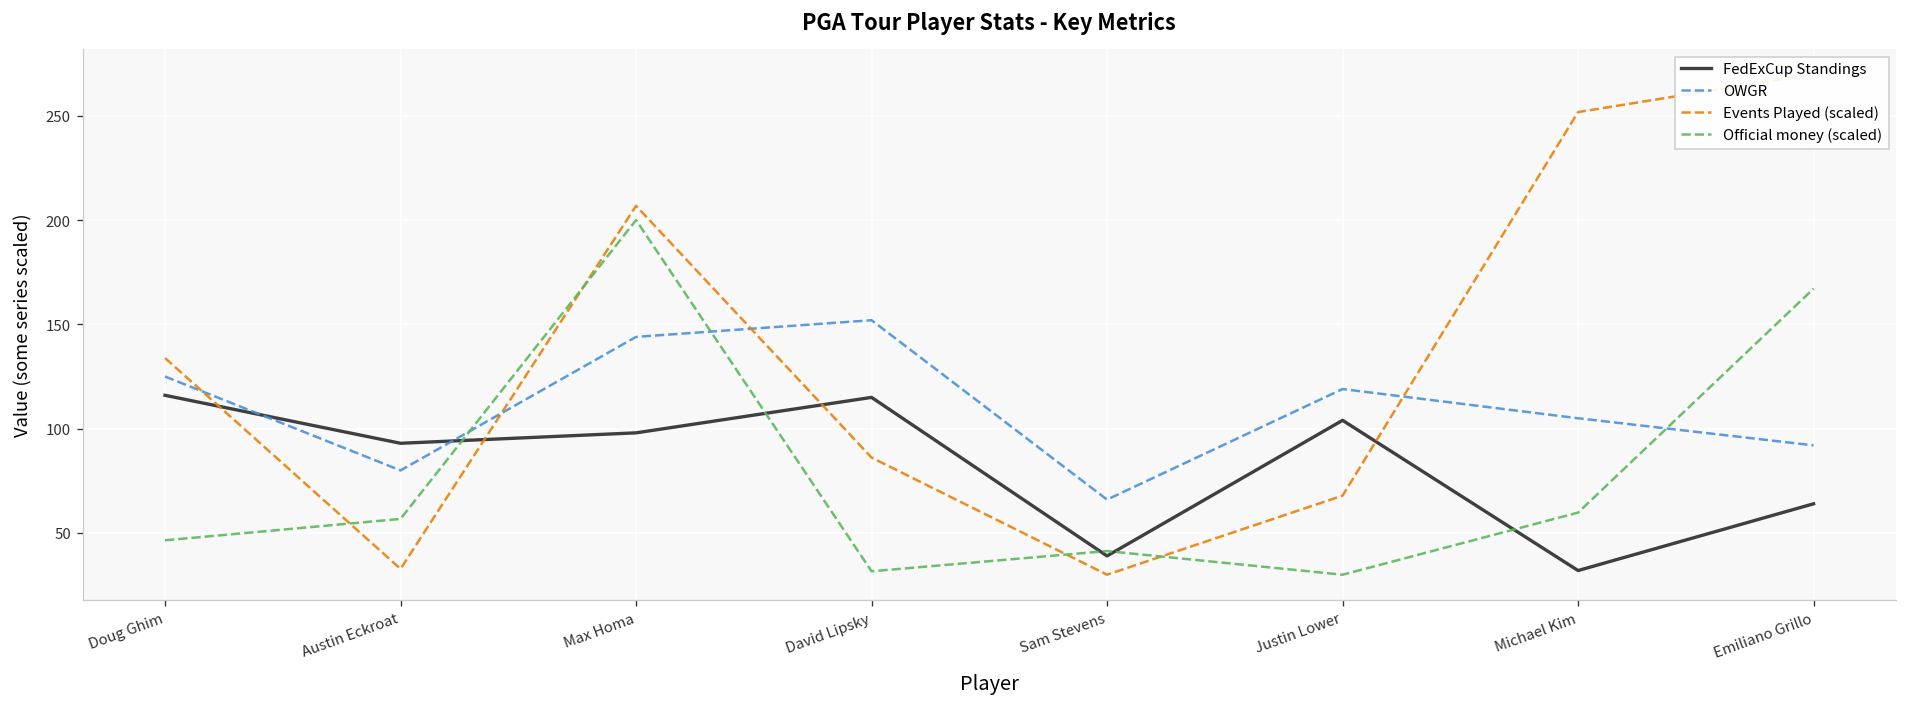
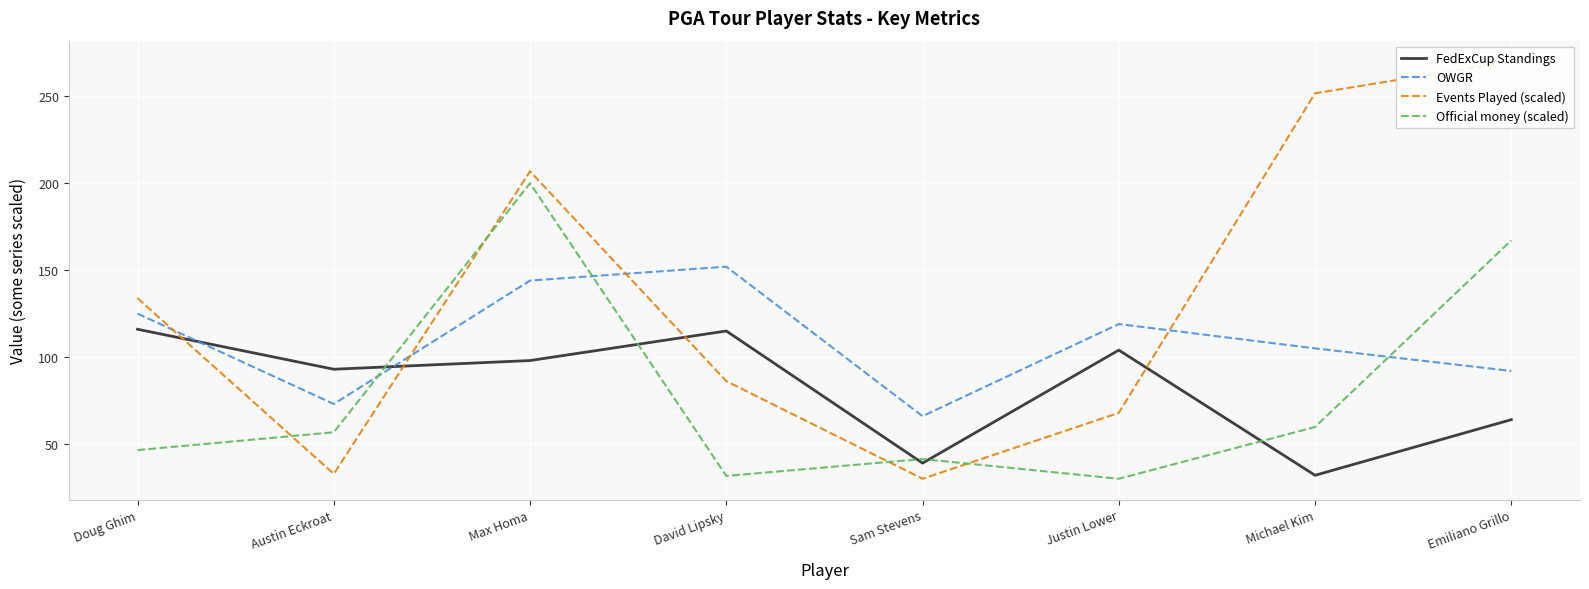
OWGR, Austin Eckroat: 80 -> 73
